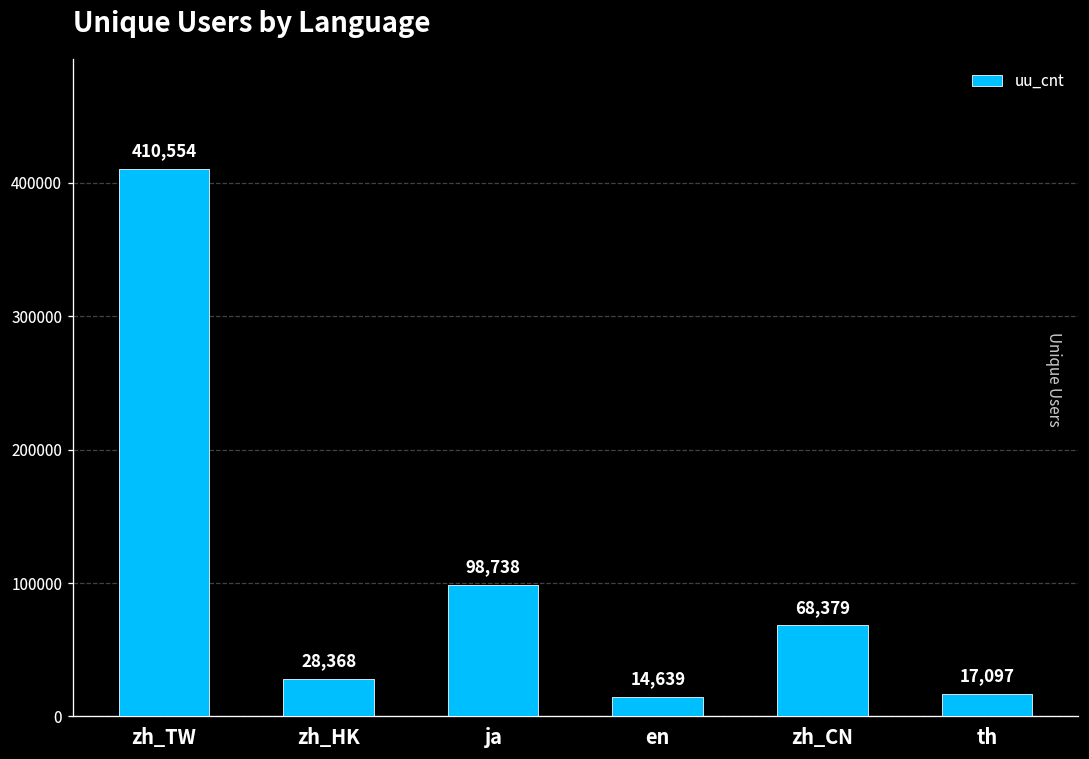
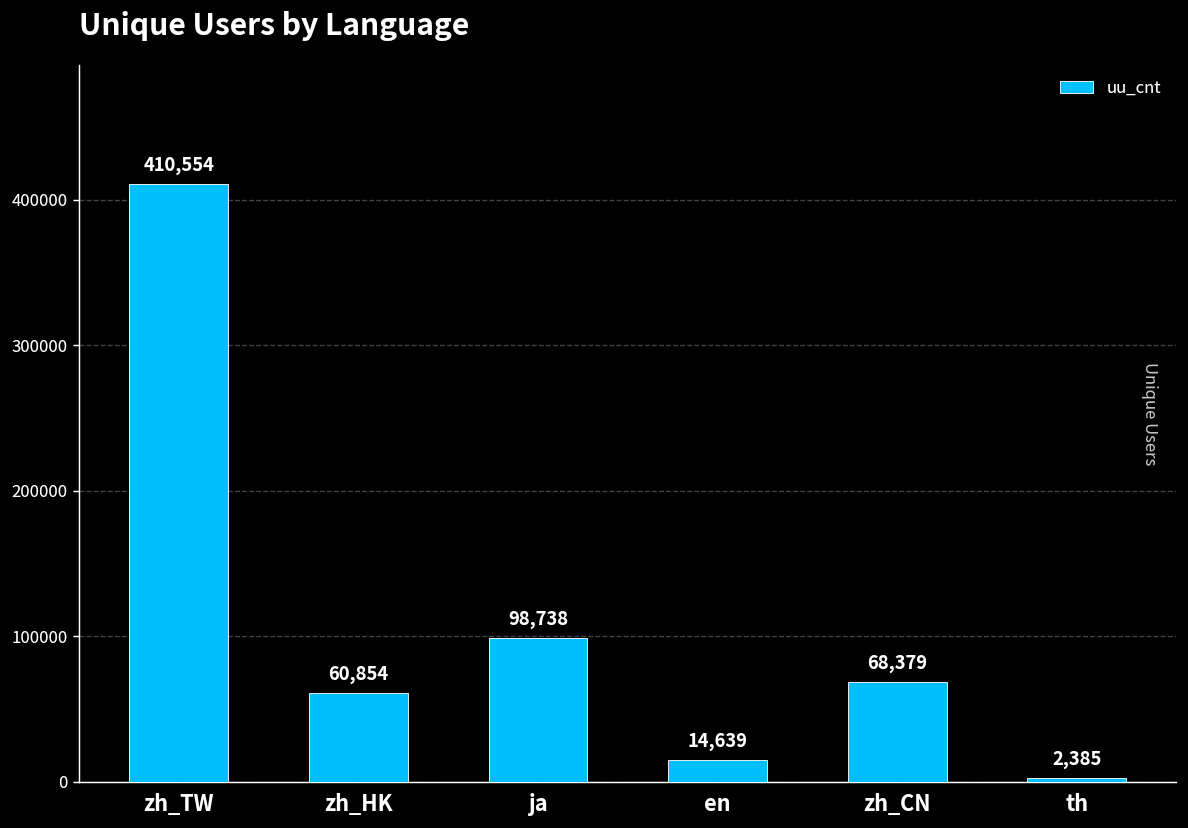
zh_HK: 28,368 -> 60,854
th: 17,097 -> 2,385
